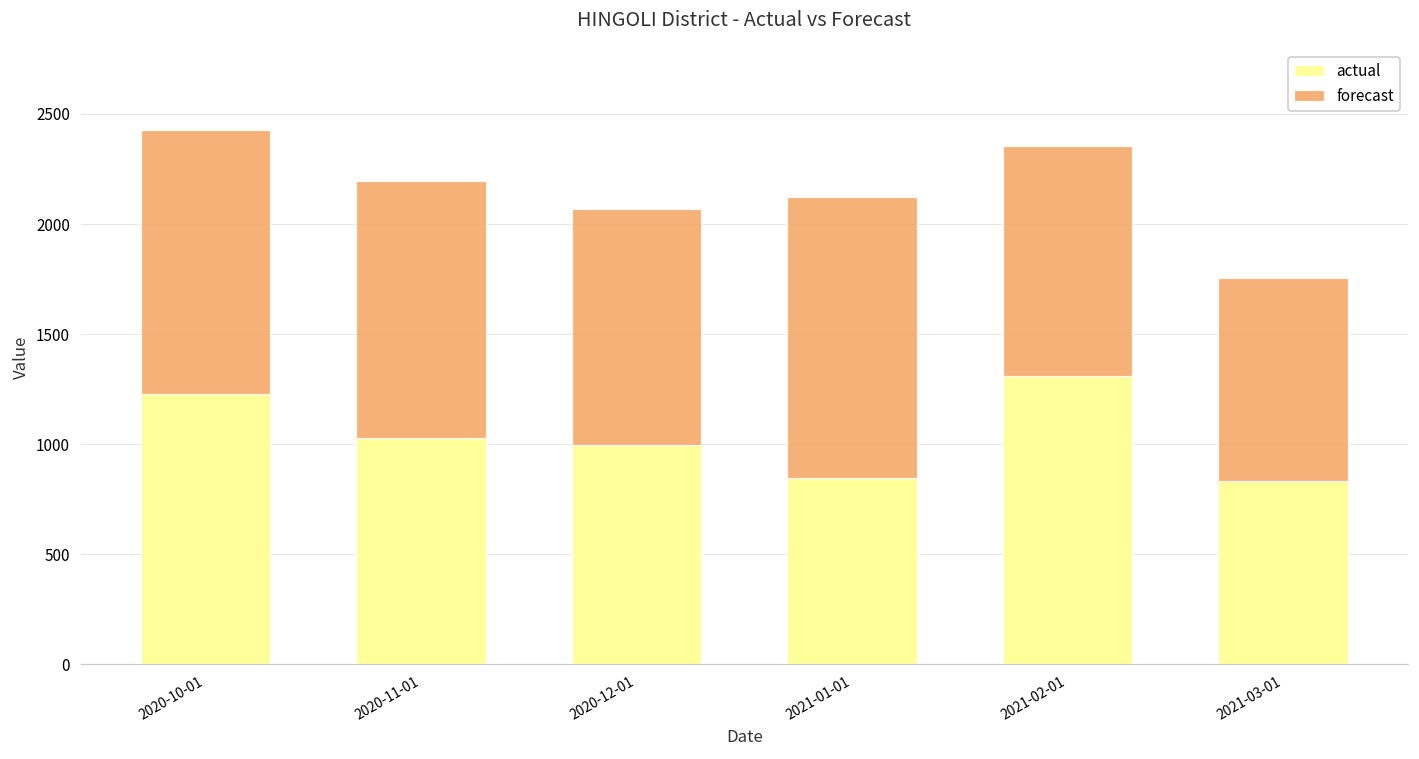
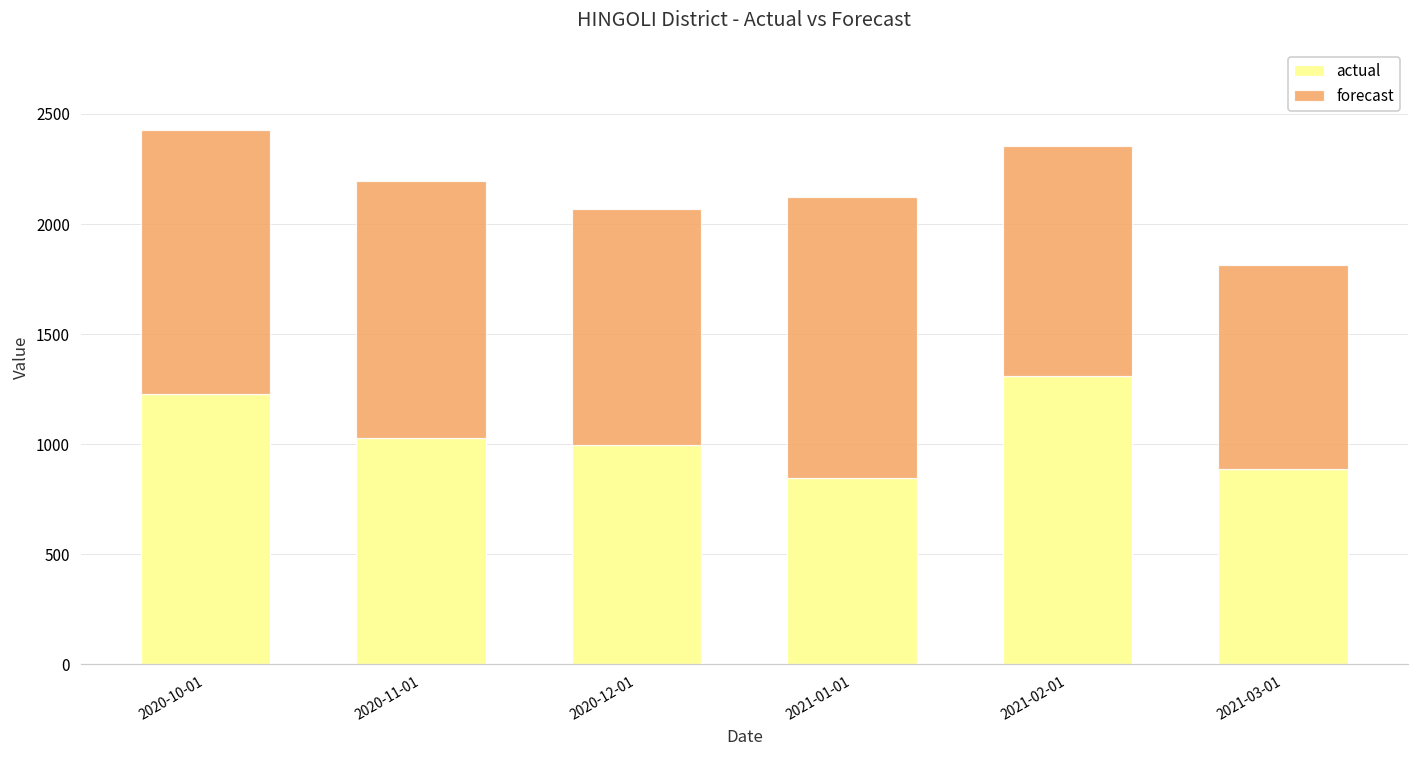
actual, 2021-03-01: 830 -> 890
